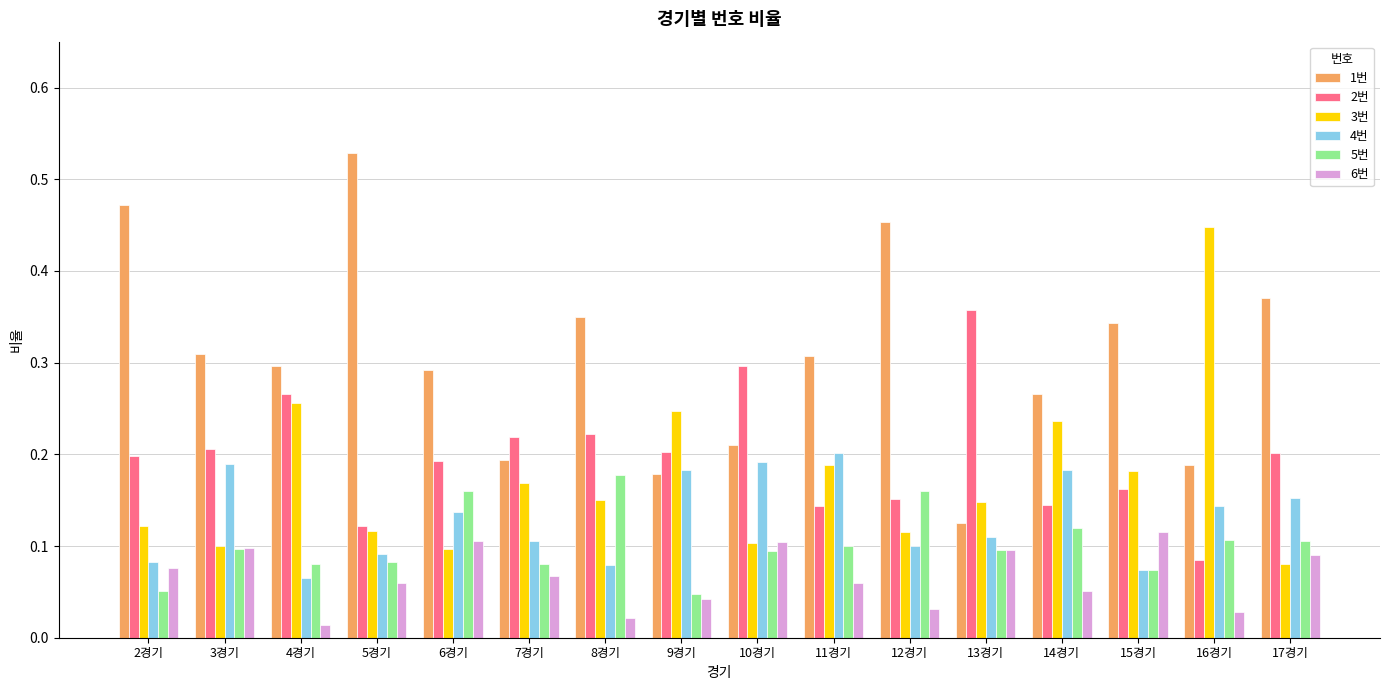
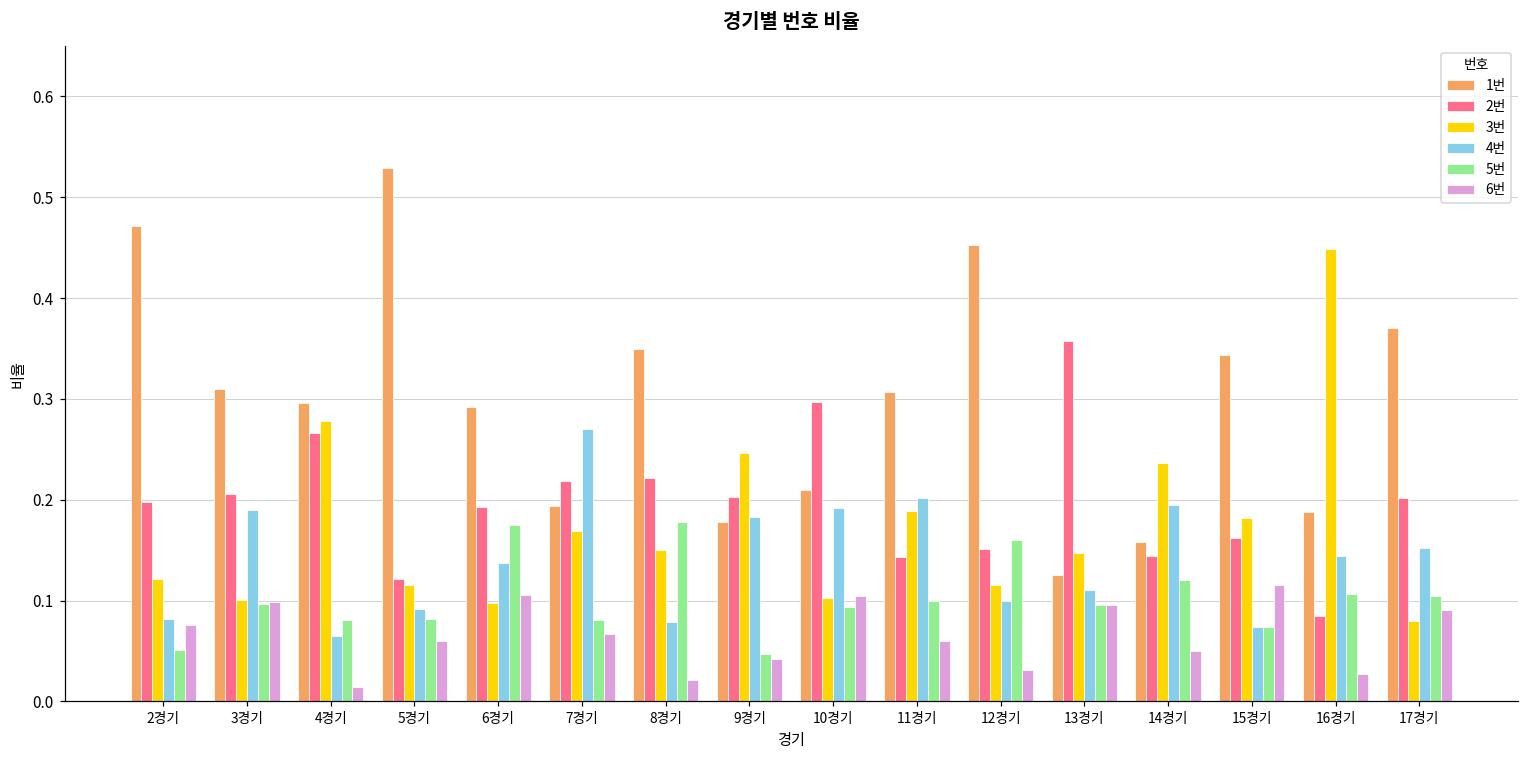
3번, 4경기: 0.26 -> 0.28
5번, 6경기: 0.16 -> 0.18
4번, 7경기: 0.11 -> 0.27
1번, 14경기: 0.27 -> 0.16
4번, 14경기: 0.18 -> 0.19
